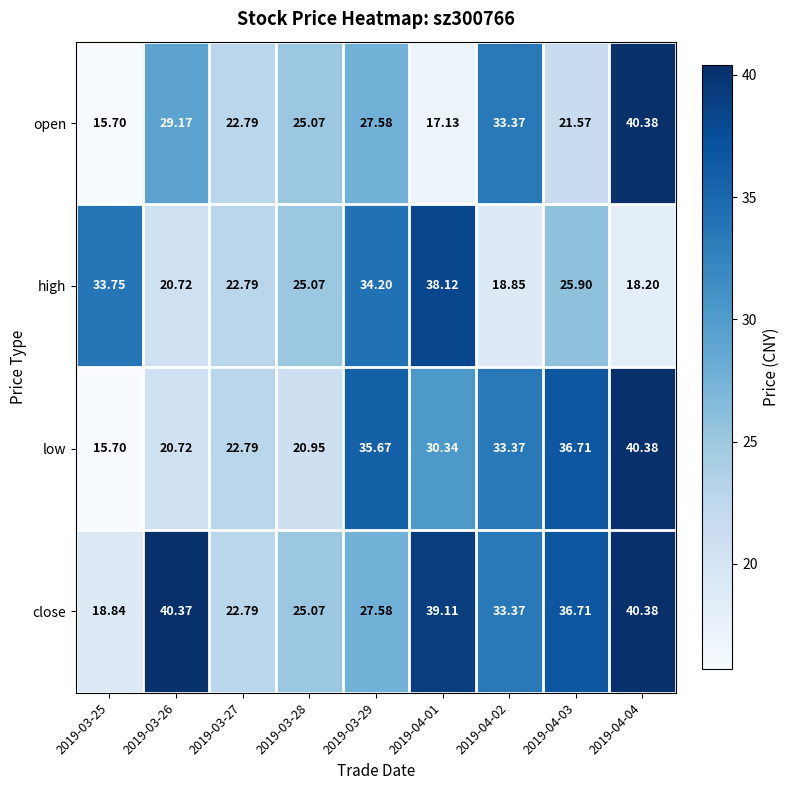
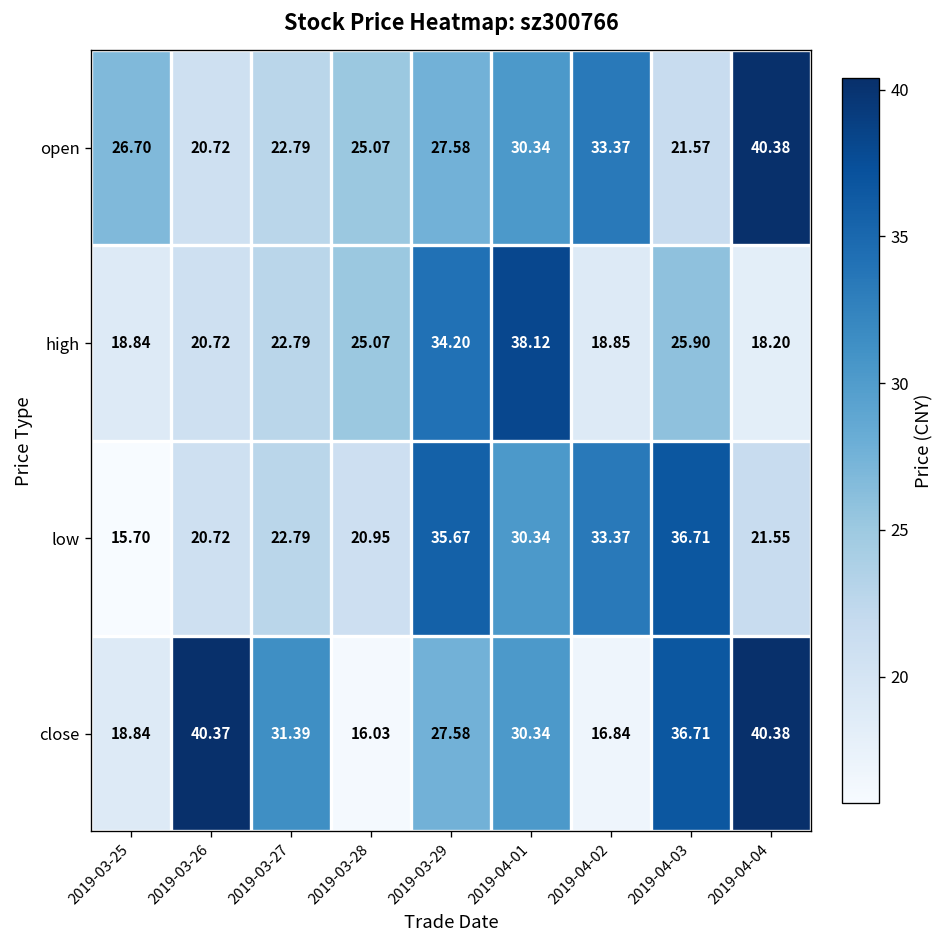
open, 2019-03-25: 15.70 -> 26.70
open, 2019-03-26: 29.17 -> 20.72
open, 2019-04-01: 17.13 -> 30.34
high, 2019-03-25: 33.75 -> 18.84
low, 2019-04-04: 40.38 -> 21.55
close, 2019-03-27: 22.79 -> 31.39
close, 2019-03-28: 25.07 -> 16.03
close, 2019-04-01: 39.11 -> 30.34
close, 2019-04-02: 33.37 -> 16.84
